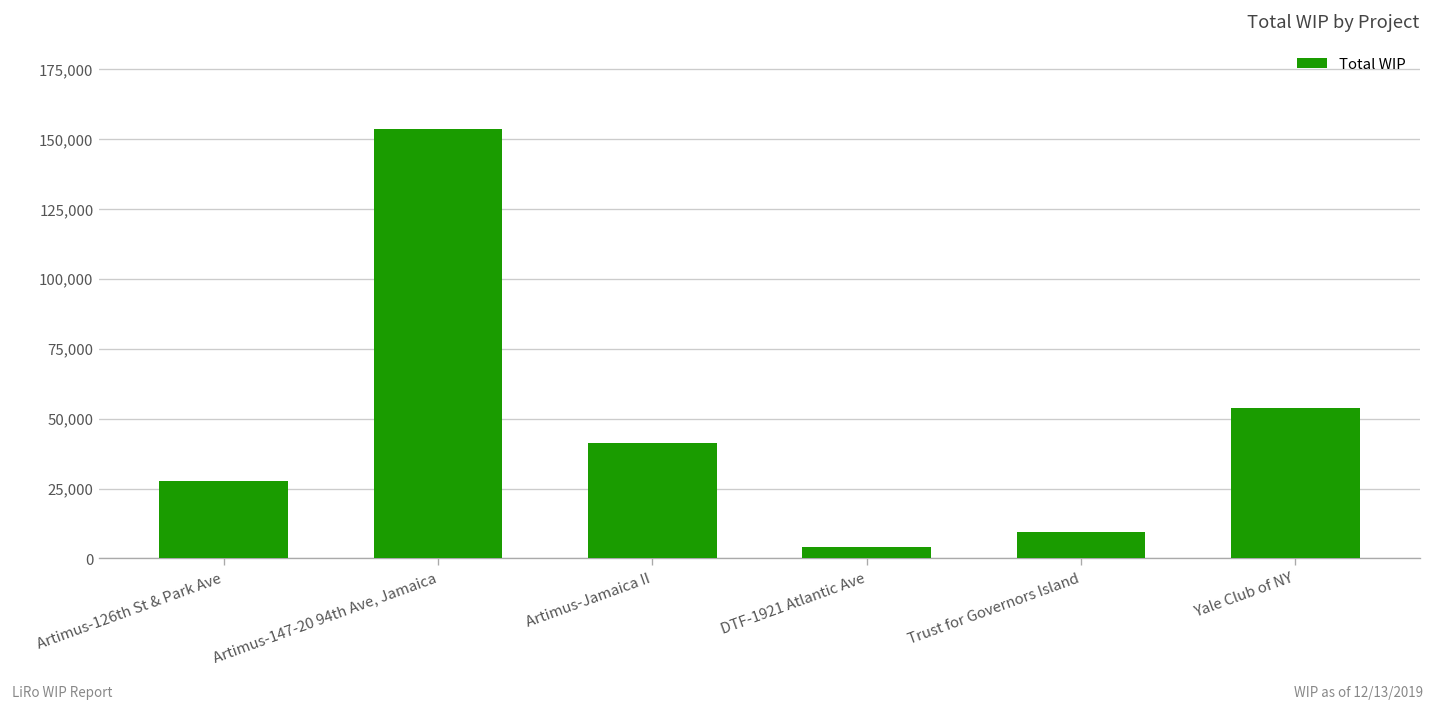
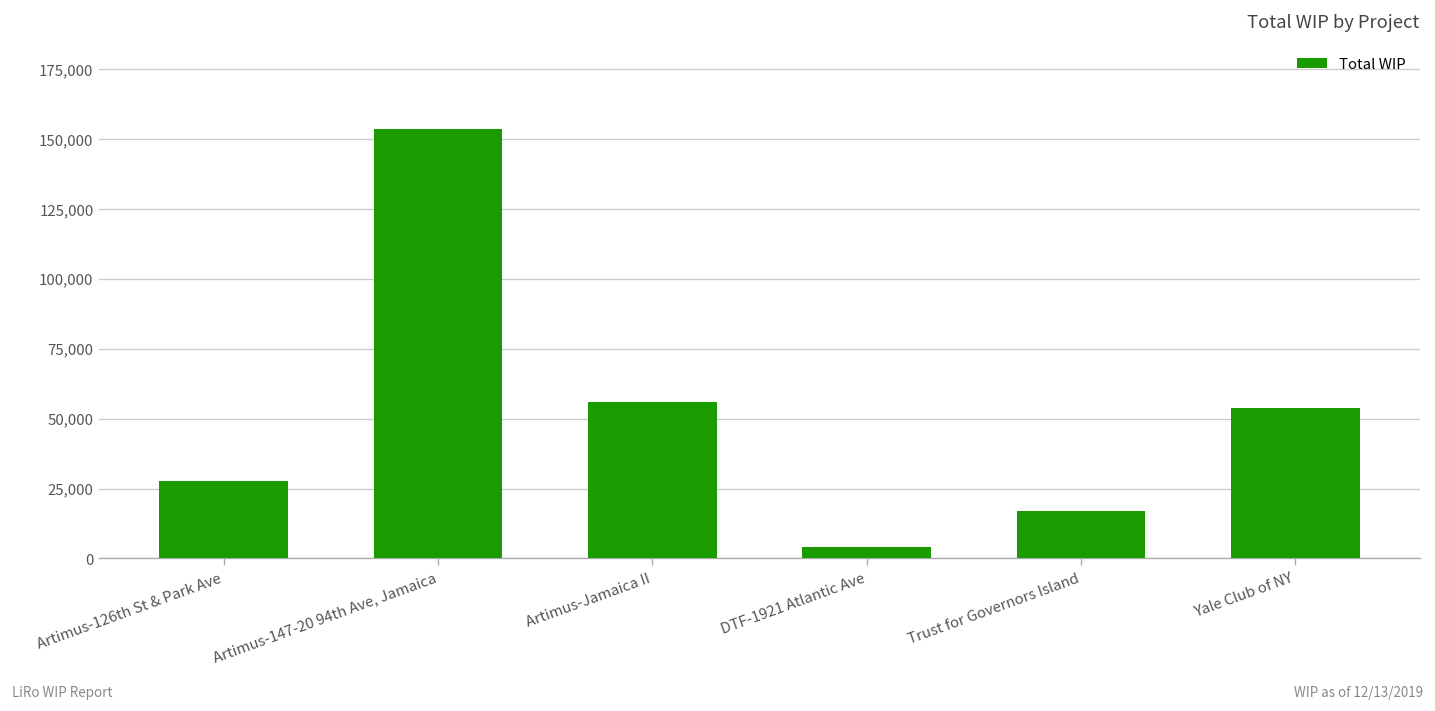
Artimus-Jamaica II: 41,000 -> 56,000
Trust for Governors Island: 9,000 -> 17,000
